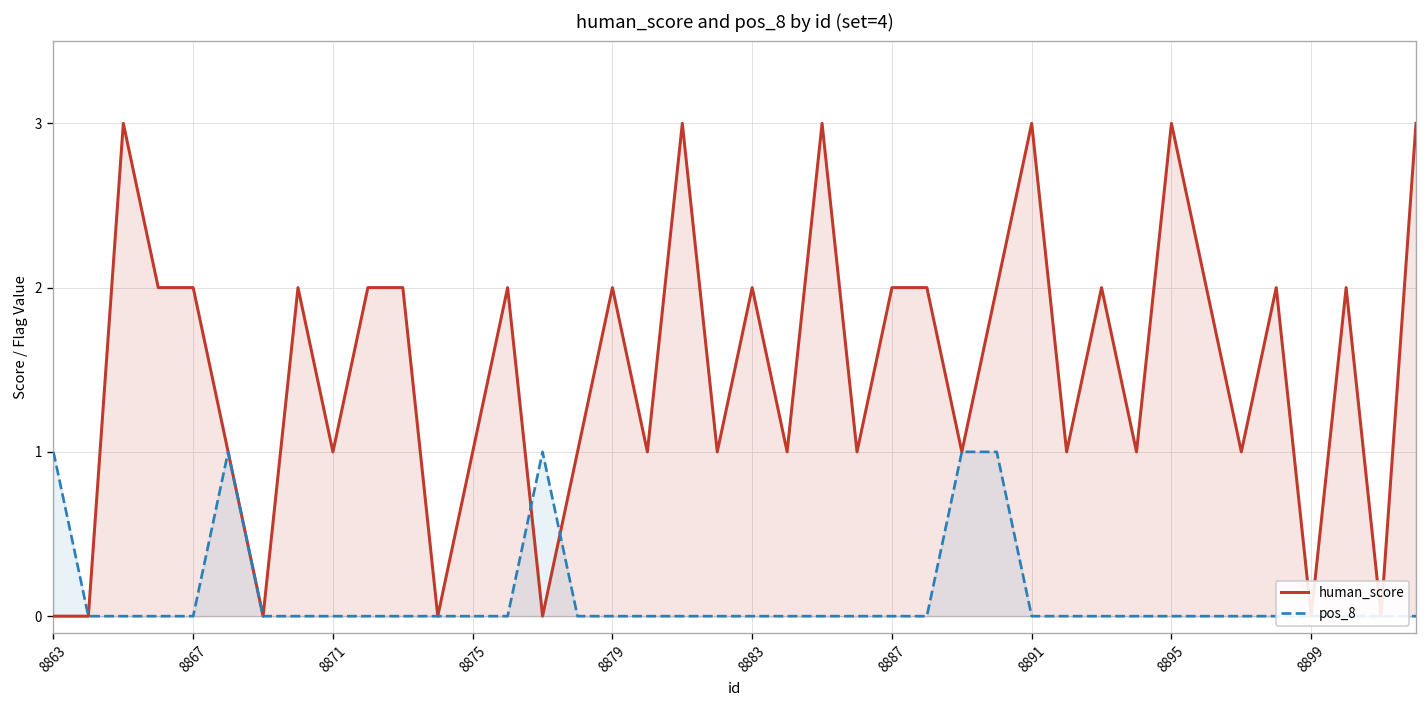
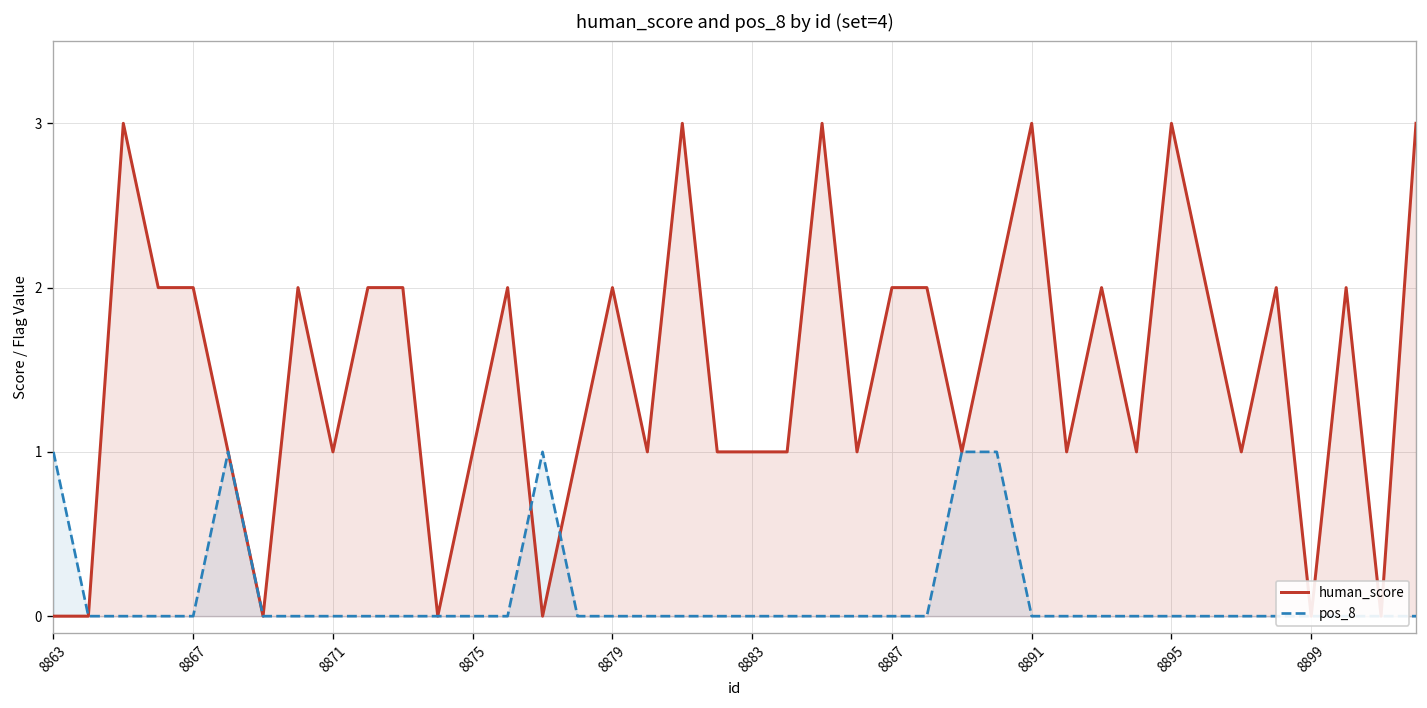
human_score, 8883: 2 -> 1
